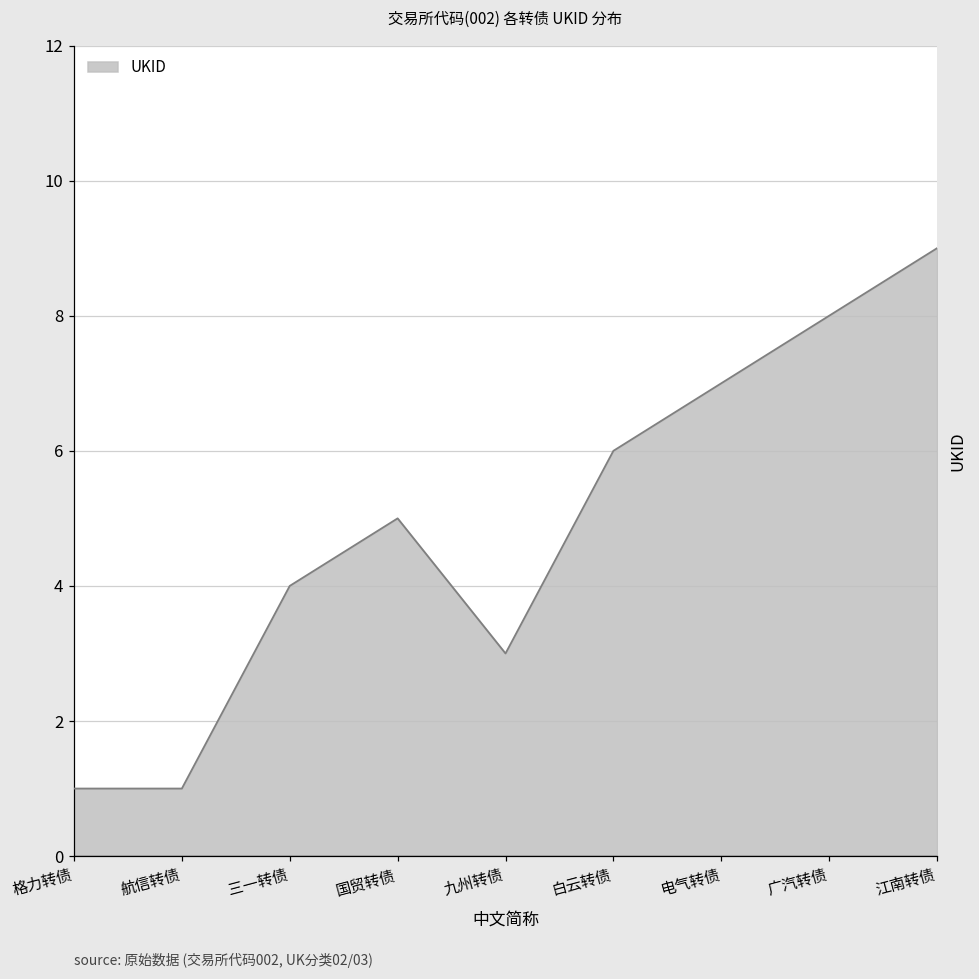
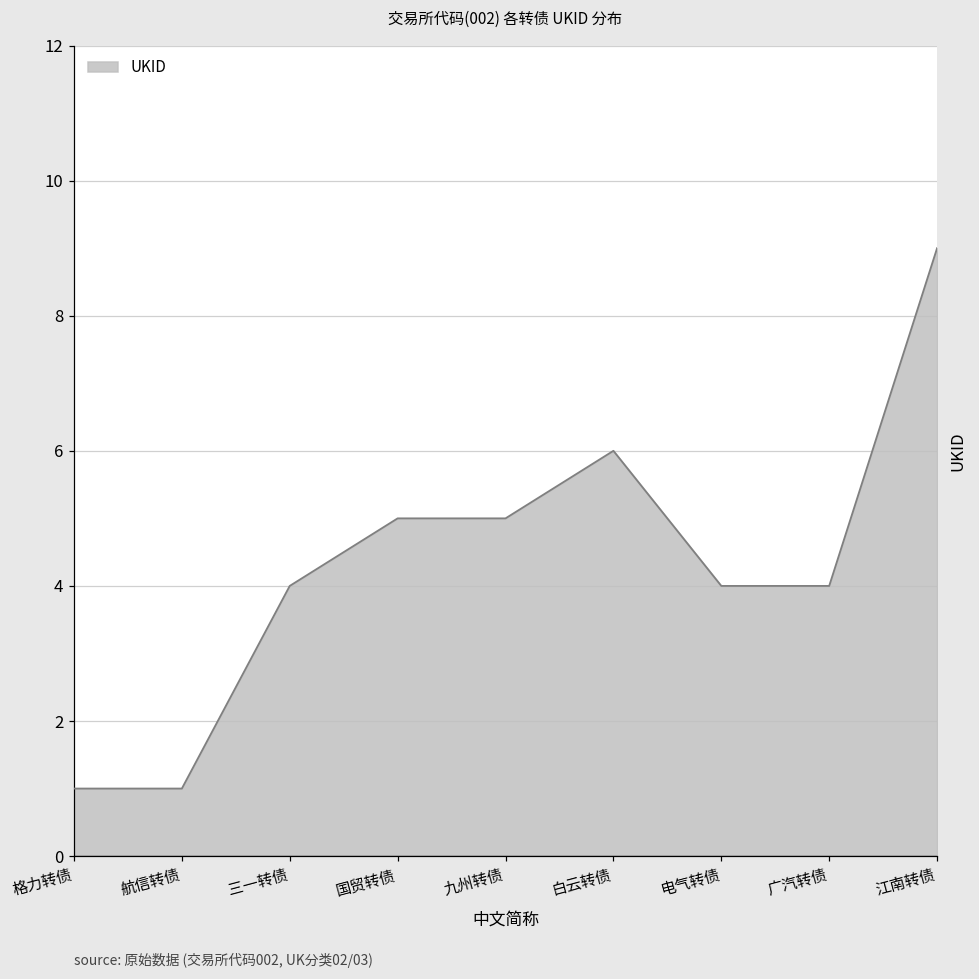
九州转债: 3 -> 5
电气转债: 7 -> 4
广汽转债: 8 -> 4
